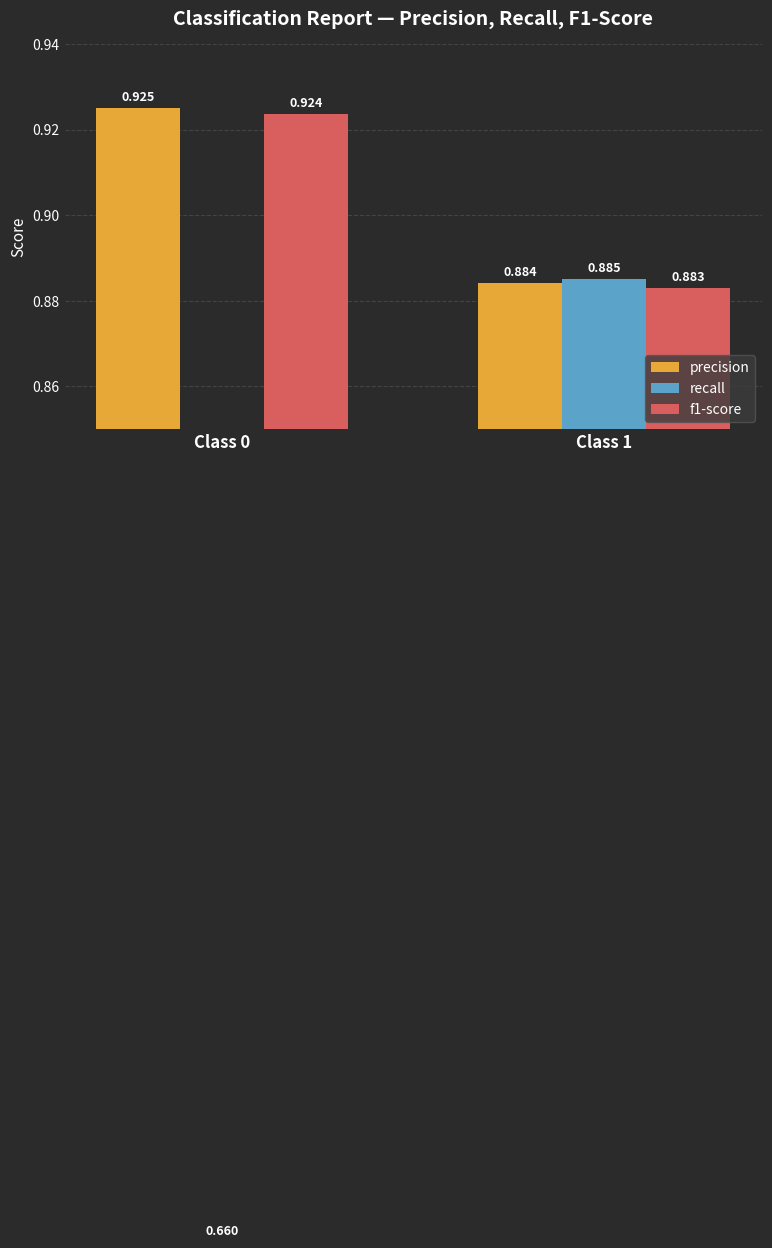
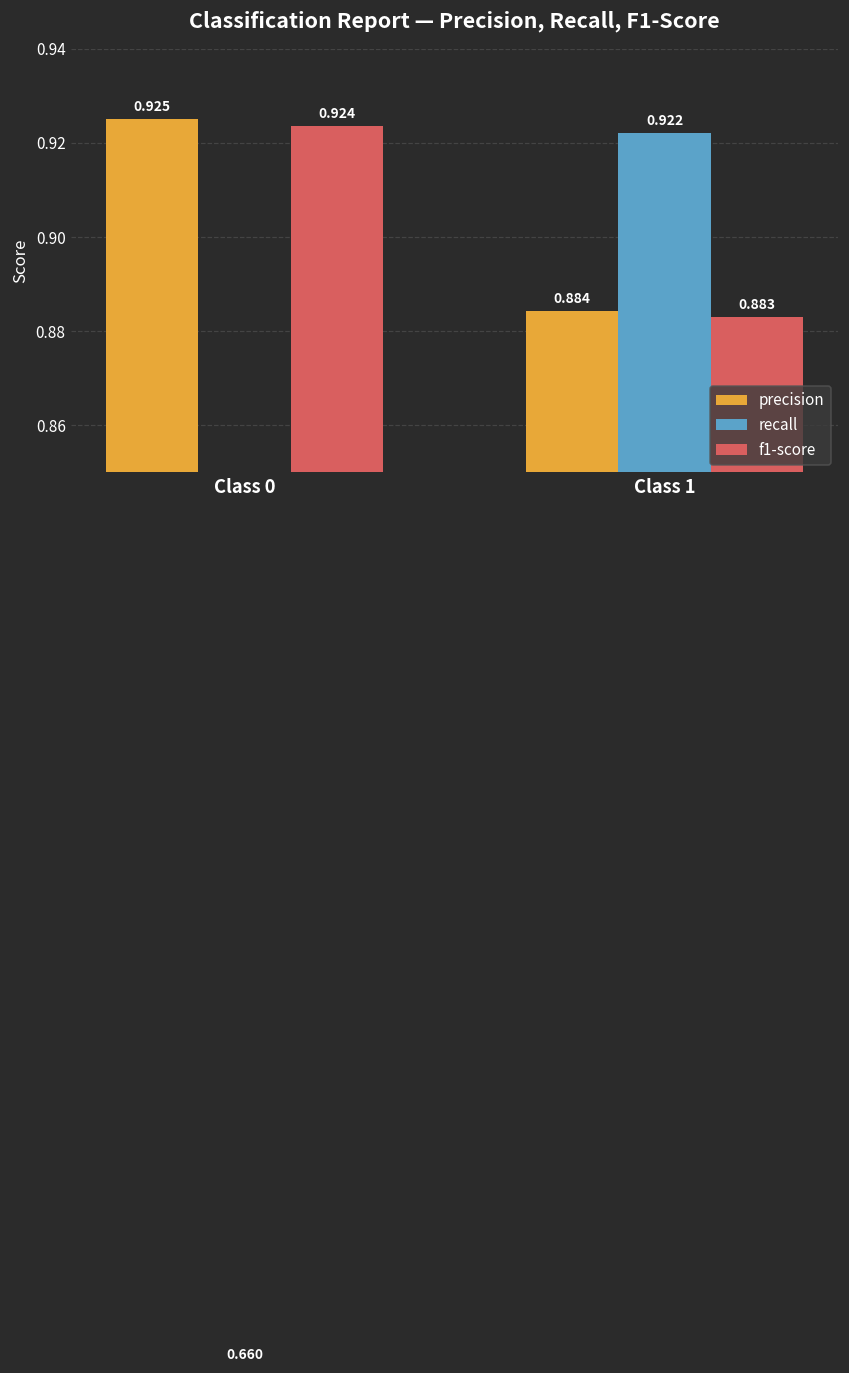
recall, Class 1: 0.885 -> 0.922
